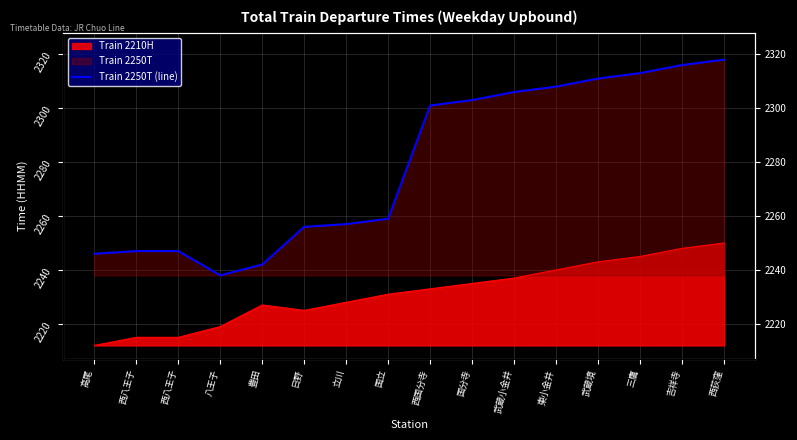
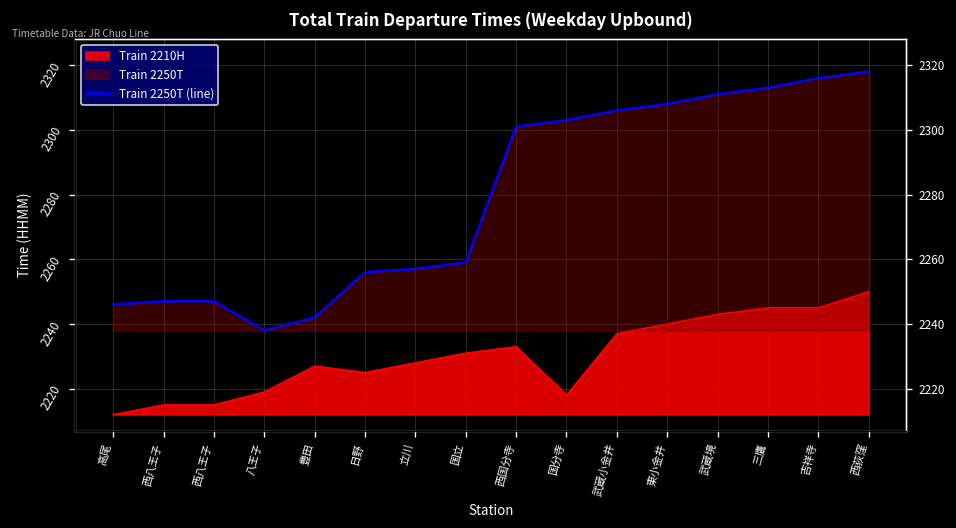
Train 2210H, 国分寺: 2235 -> 2218
Train 2210H, 吉祥寺: 2248 -> 2245
